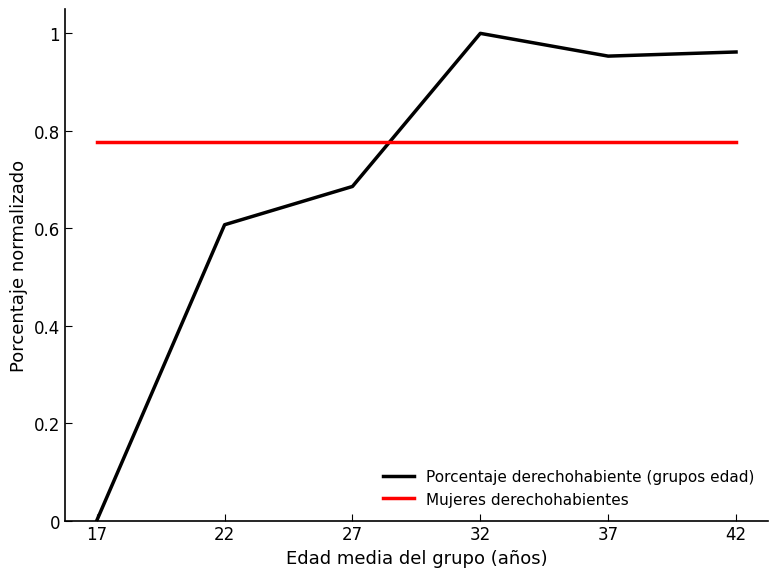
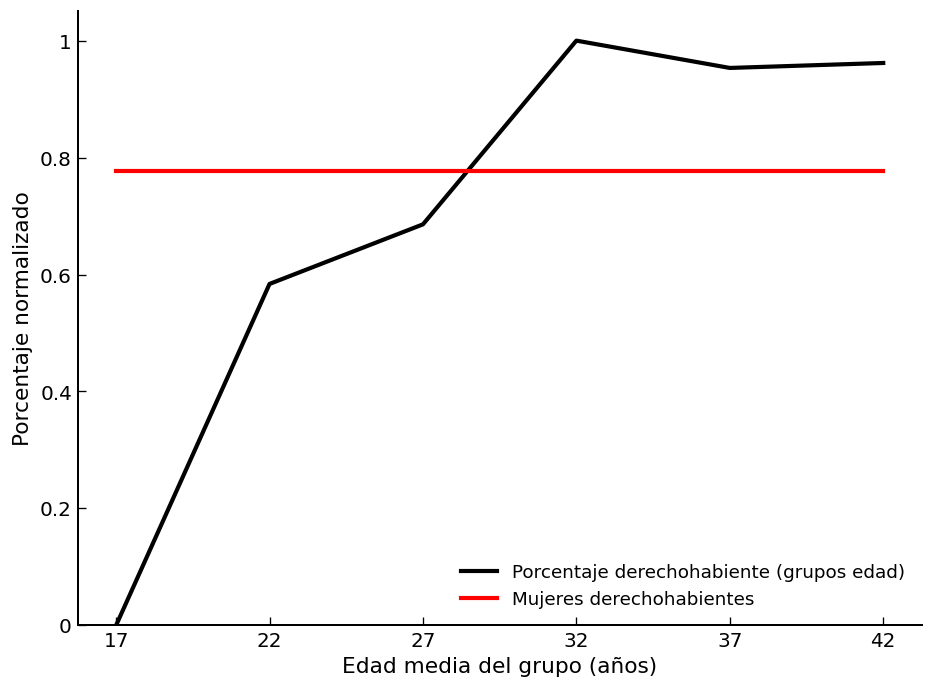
Porcentaje derechohabiente (grupos edad), 22: 0.61 -> 0.58
